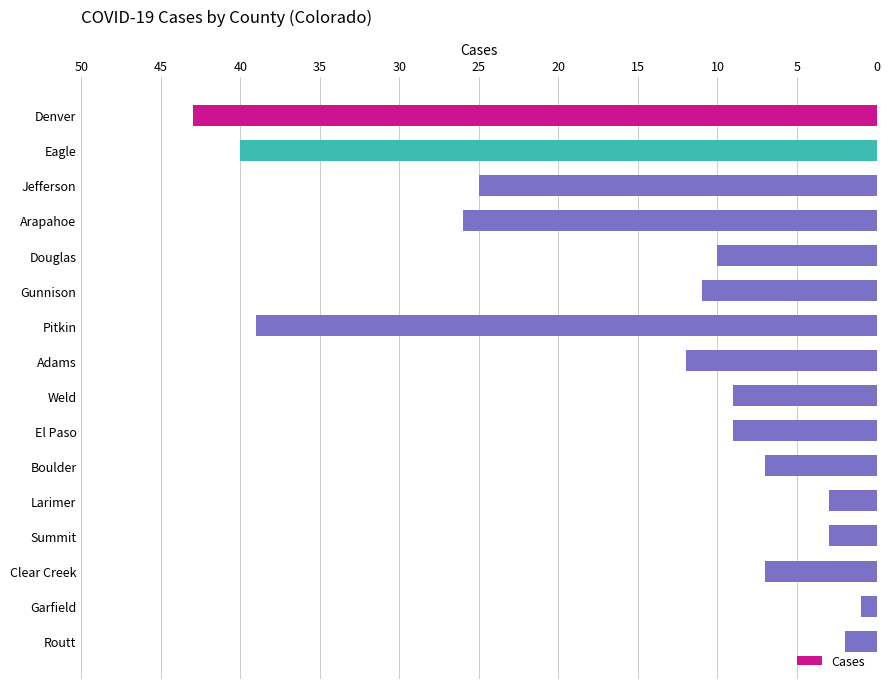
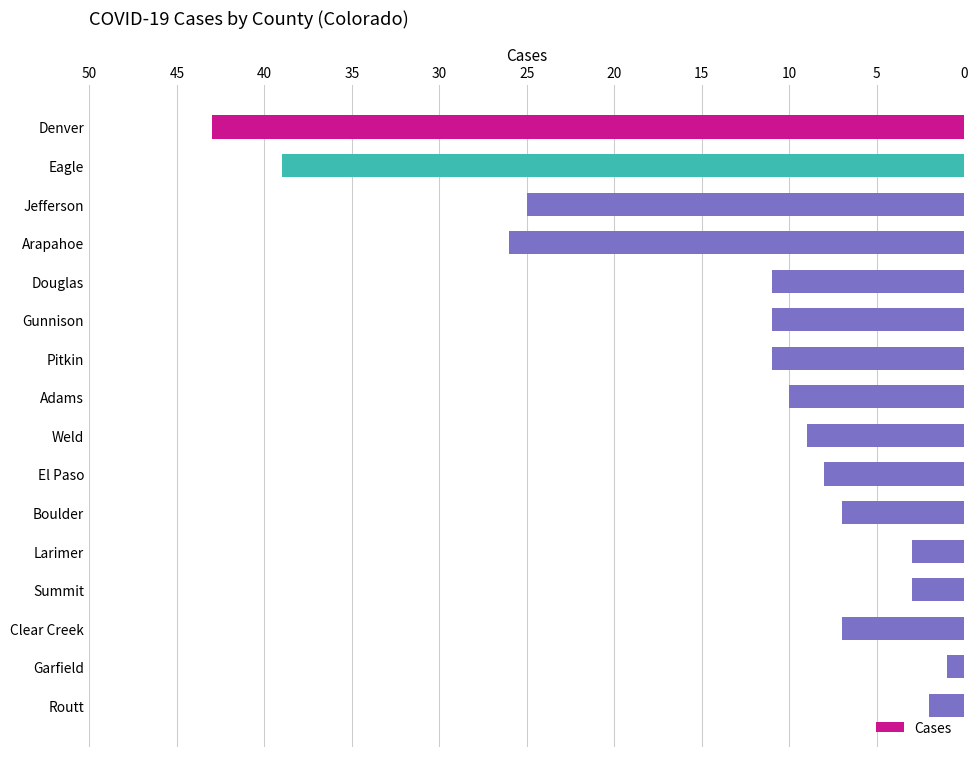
Eagle: 40 -> 39
Douglas: 10 -> 11
Pitkin: 39 -> 11
Adams: 12 -> 10
El Paso: 9 -> 8
